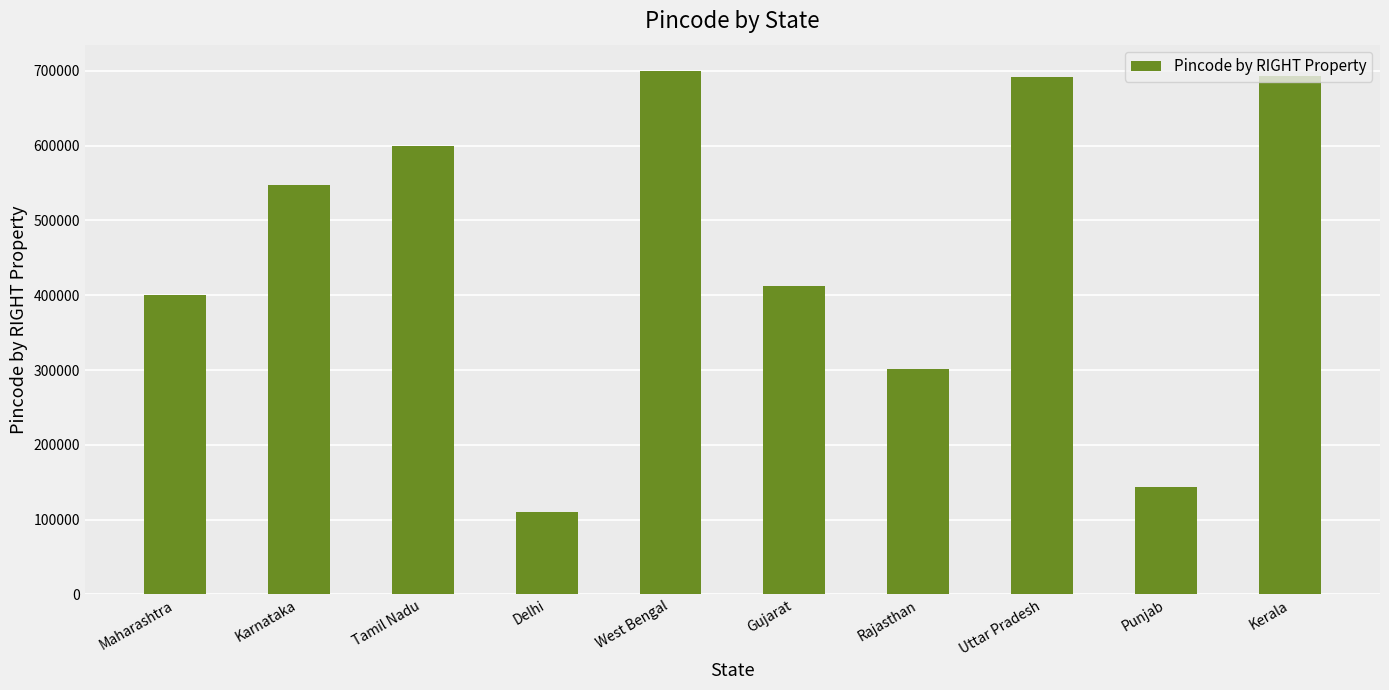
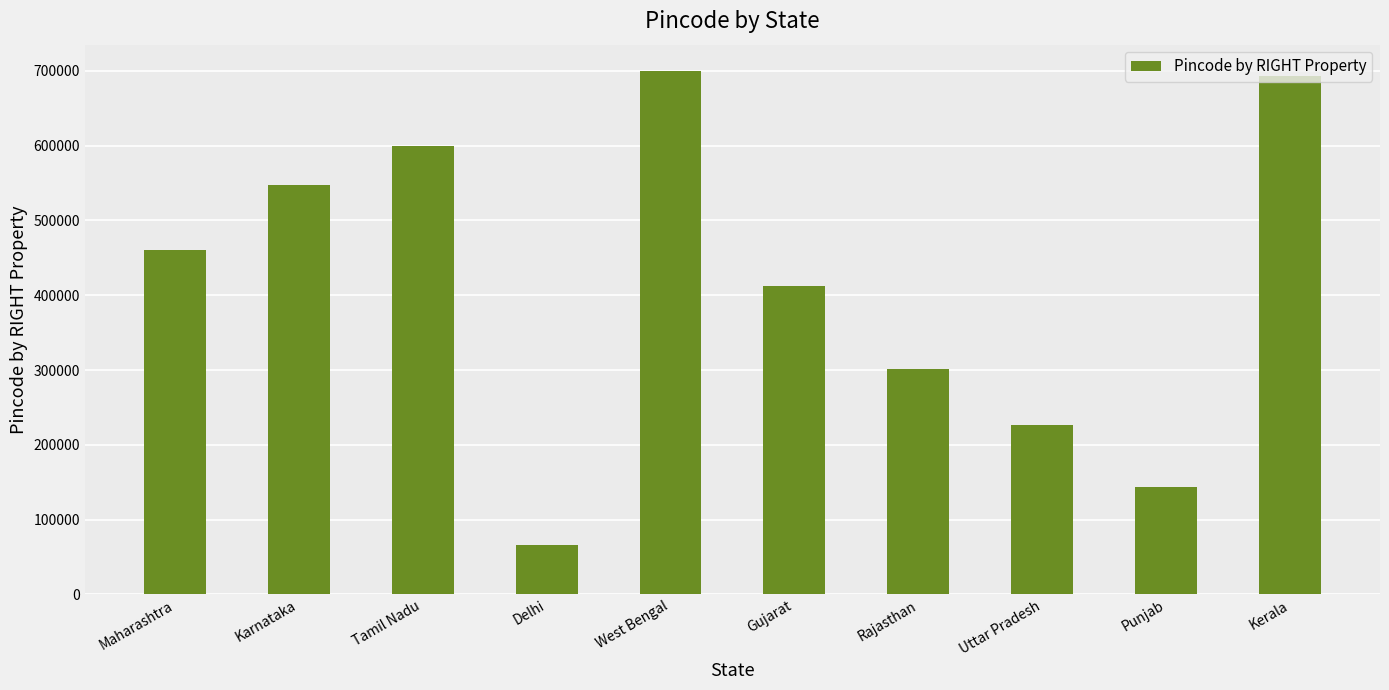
Maharashtra: 400000 -> 460000
Delhi: 110000 -> 70000
Uttar Pradesh: 690000 -> 230000
